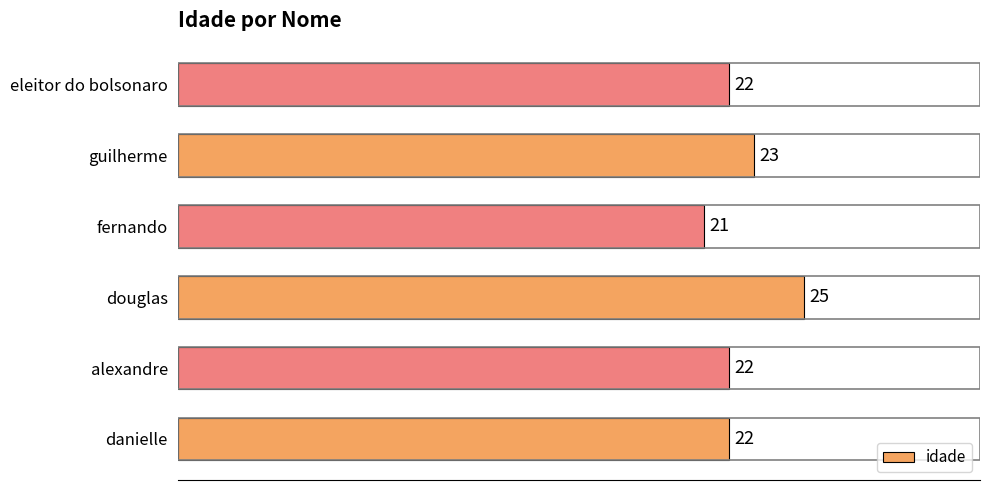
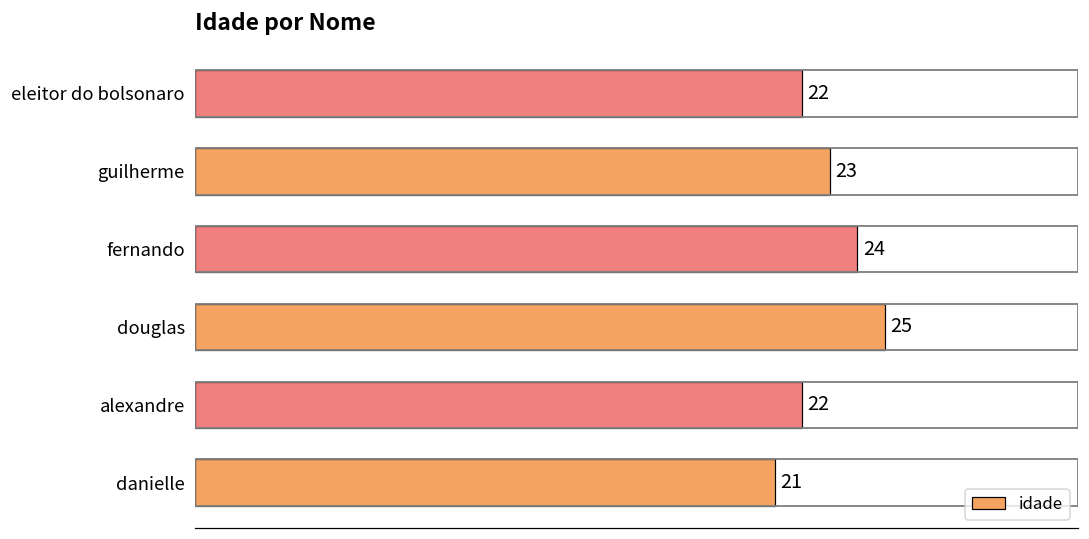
fernando: 21 -> 24
danielle: 22 -> 21
